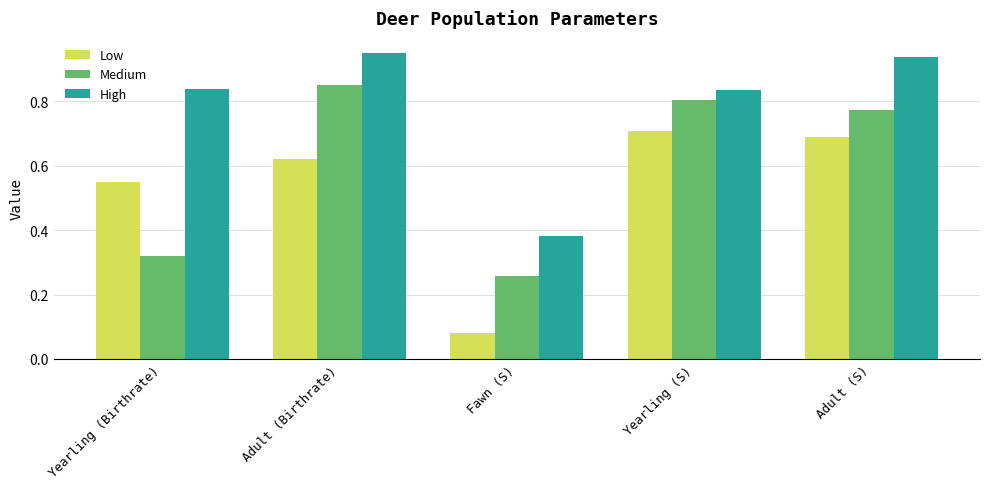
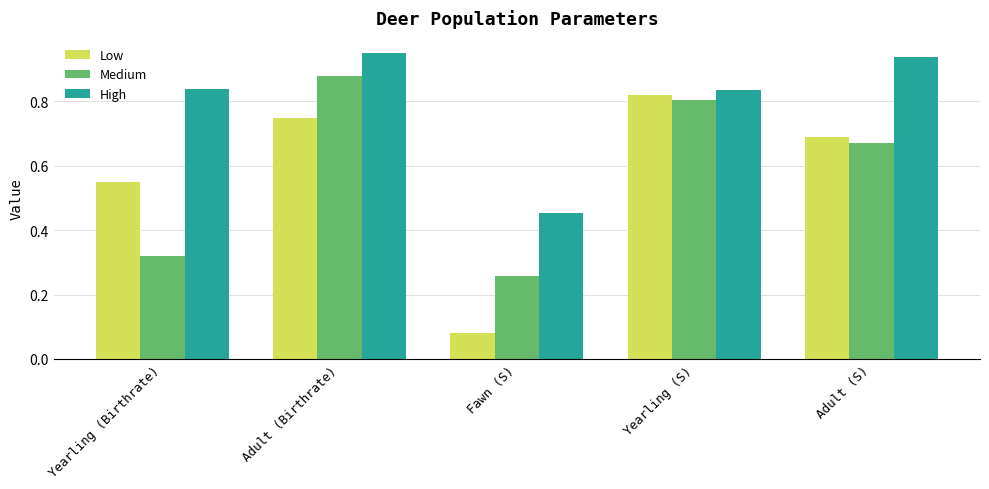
Low, Adult (Birthrate): 0.62 -> 0.75
Medium, Adult (Birthrate): 0.85 -> 0.88
High, Fawn (S): 0.38 -> 0.45
Low, Yearling (S): 0.71 -> 0.82
Medium, Adult (S): 0.77 -> 0.67
